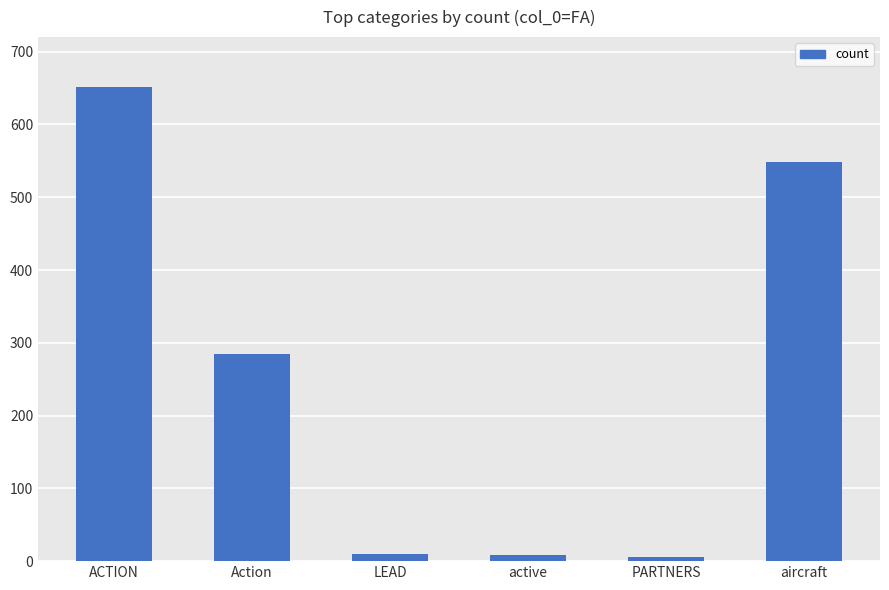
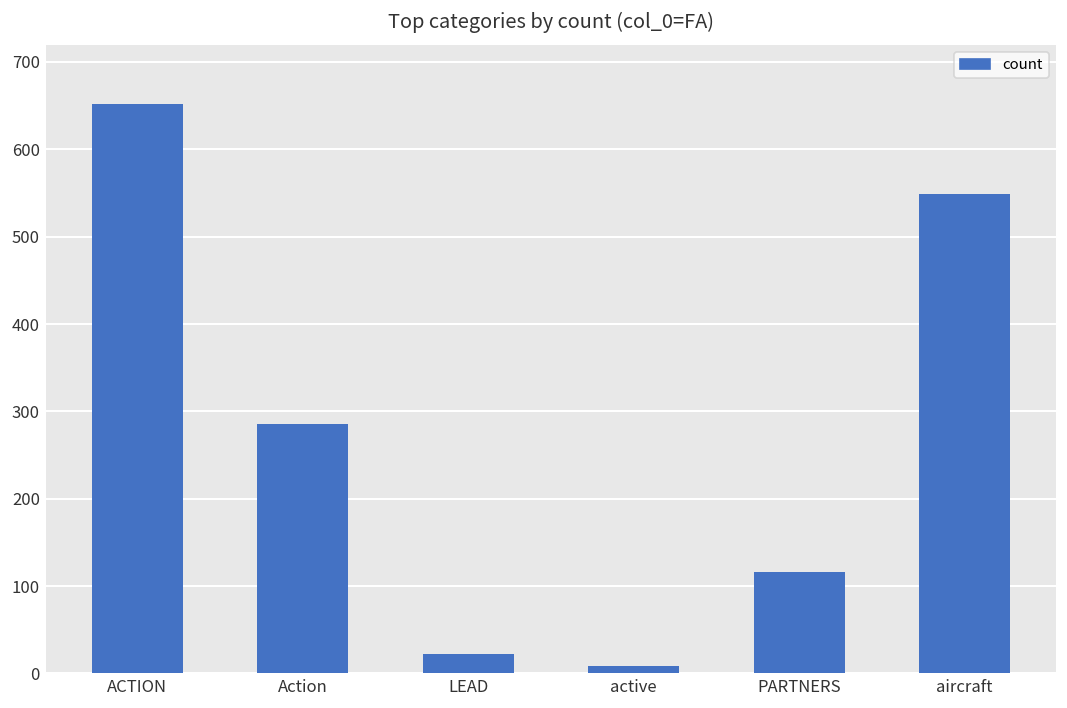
LEAD: 10 -> 20
PARTNERS: 10 -> 120
